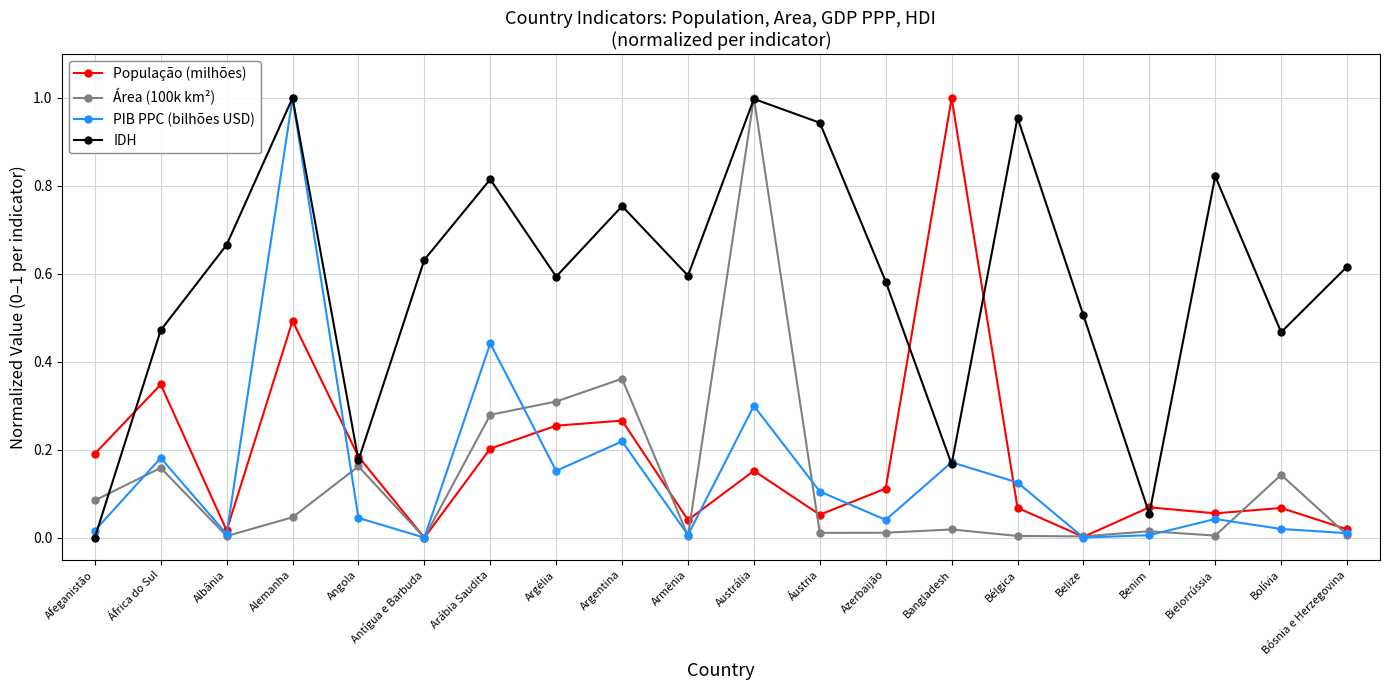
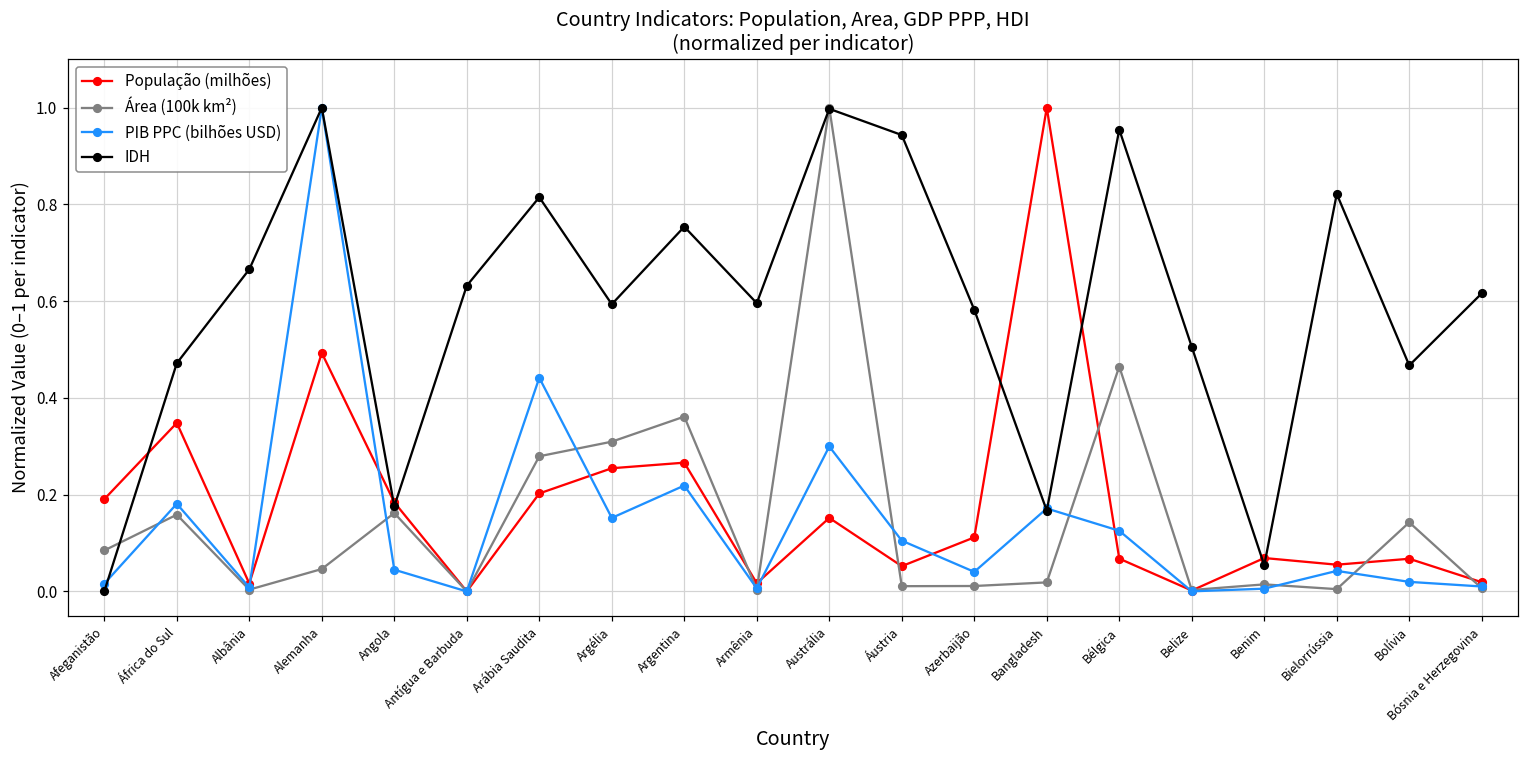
População (milhões), Armênia: 0.04 -> 0.02
Área (100k km²), Bélgica: 0.00 -> 0.46
